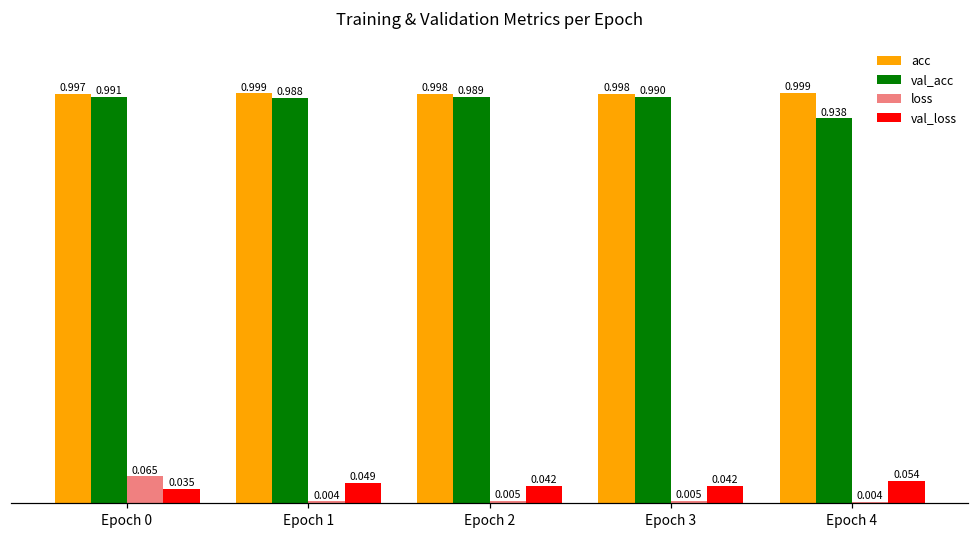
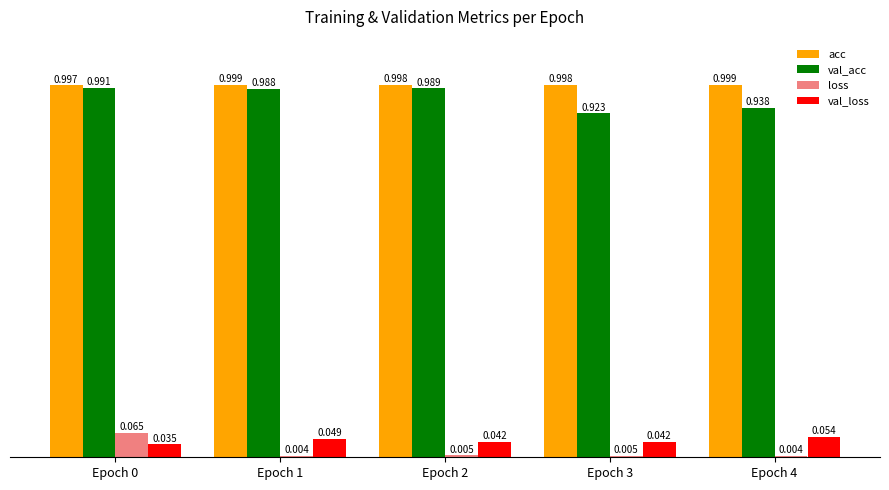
val_acc, Epoch 3: 0.990 -> 0.923
